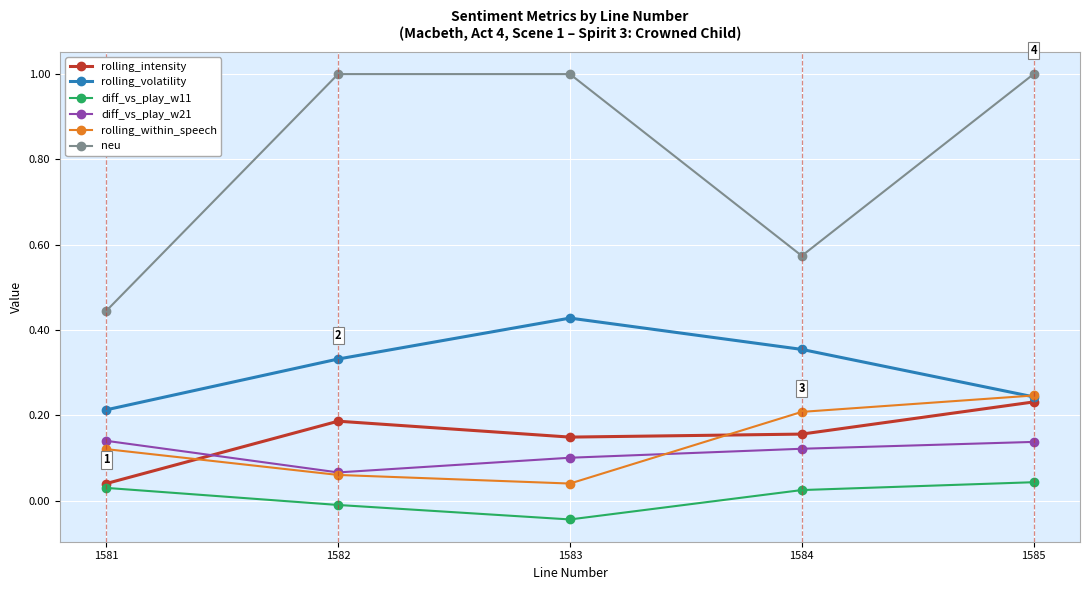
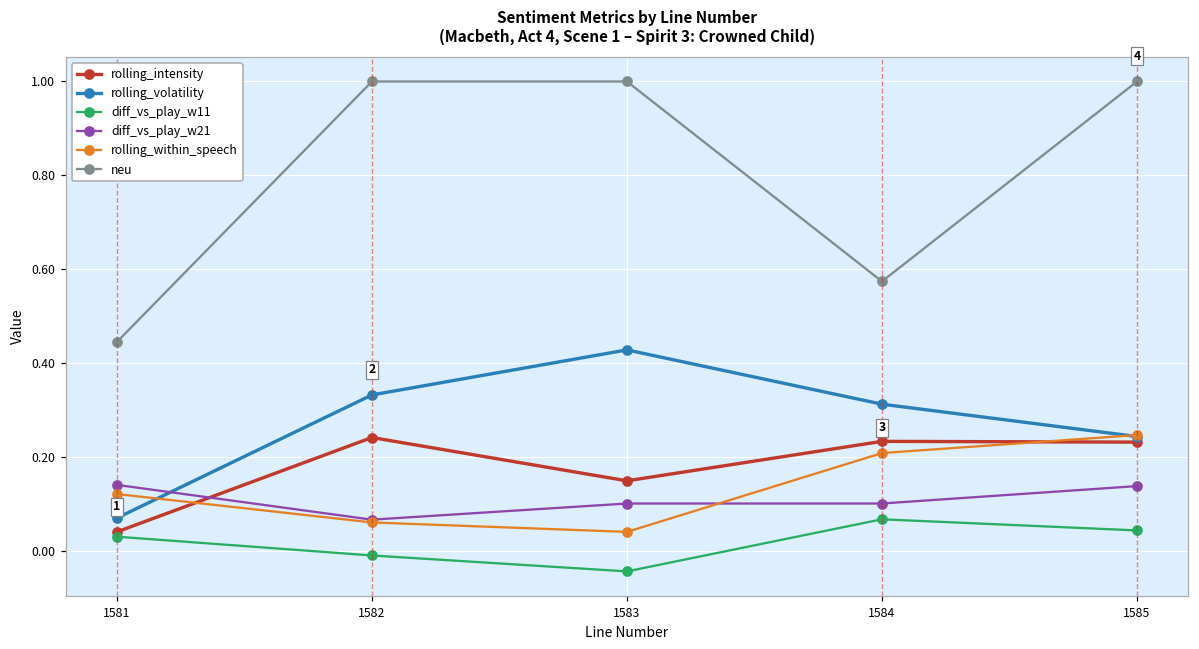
rolling_volatility, 1581: 0.21 -> 0.07
rolling_intensity, 1582: 0.19 -> 0.24
rolling_intensity, 1584: 0.16 -> 0.23
rolling_volatility, 1584: 0.35 -> 0.31
diff_vs_play_w11, 1584: 0.03 -> 0.07
diff_vs_play_w21, 1584: 0.12 -> 0.10
